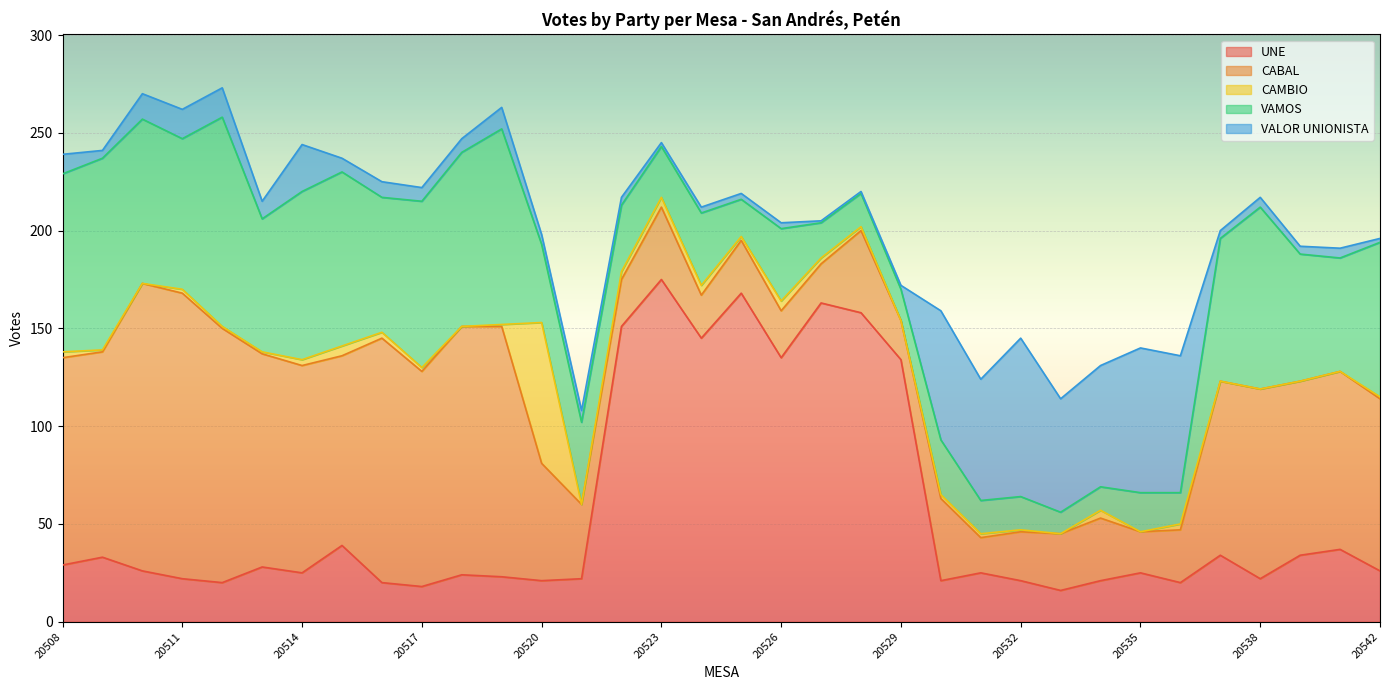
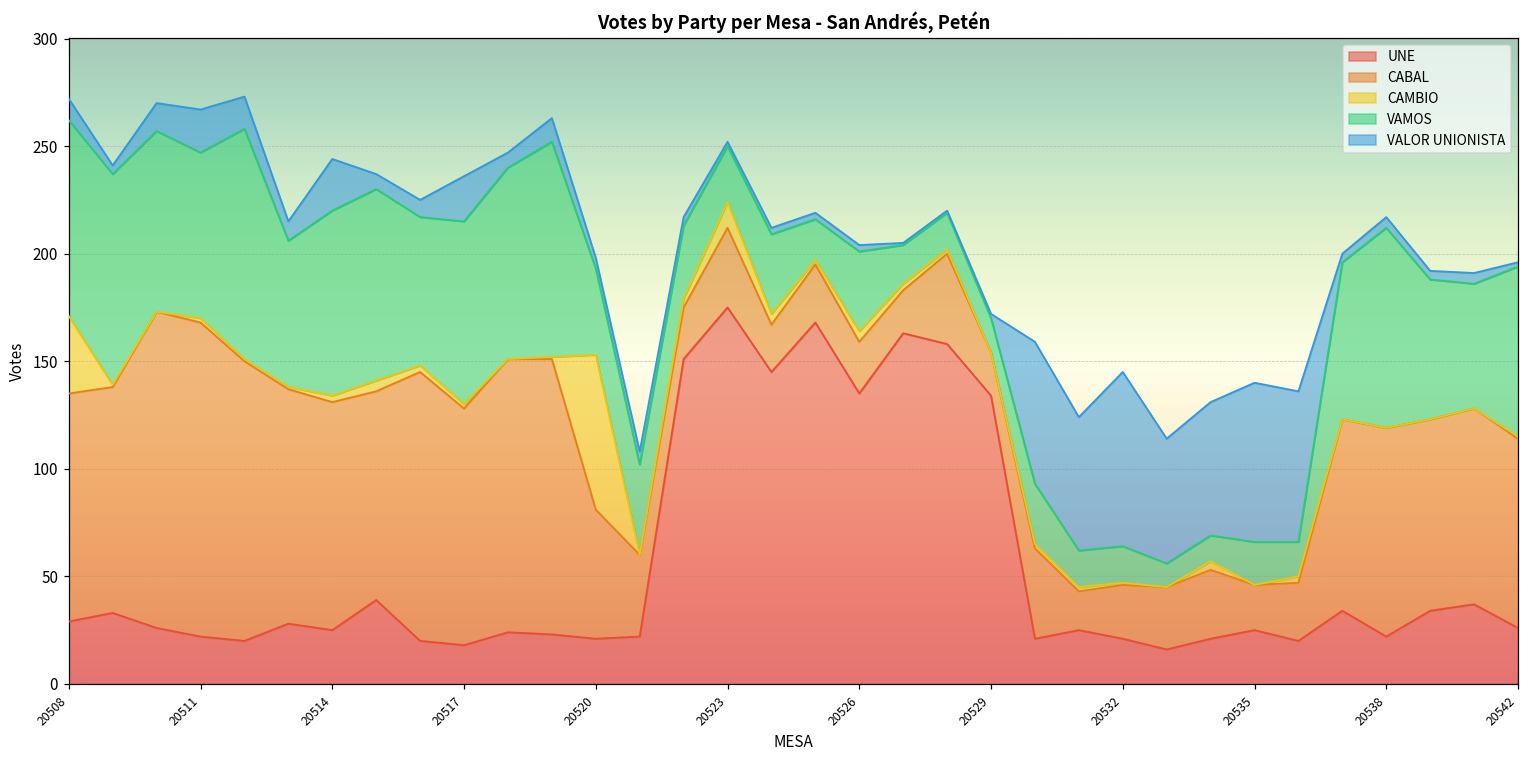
CAMBIO, 20508: 3 -> 36
VALOR UNIONISTA, 20511: 15 -> 20
VALOR UNIONISTA, 20517: 7 -> 21
CAMBIO, 20523: 5 -> 12
